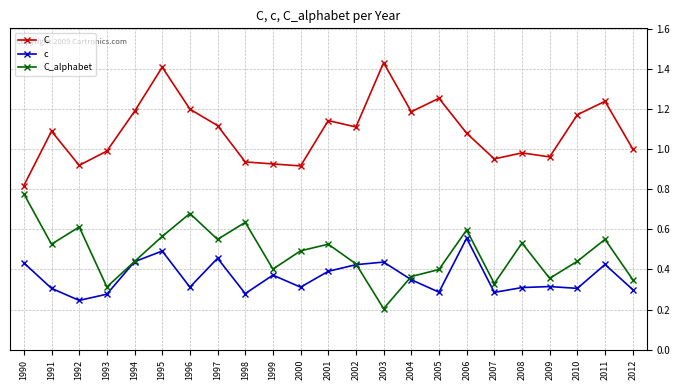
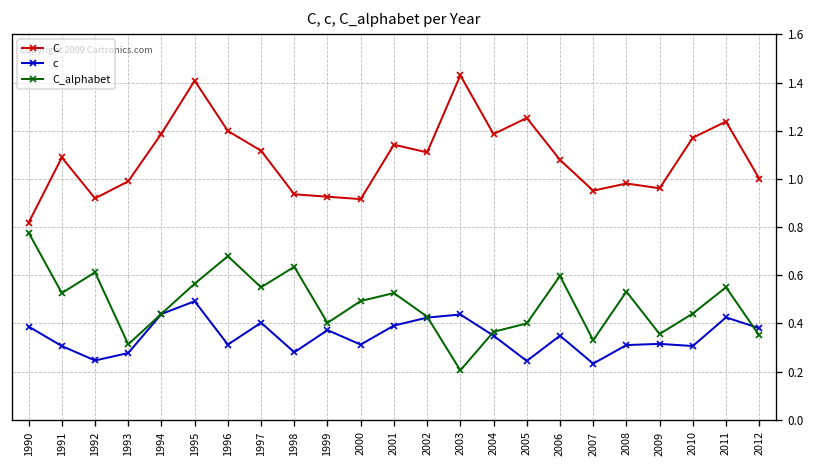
c, 1990: 0.43 -> 0.39
c, 1997: 0.46 -> 0.40
c, 2005: 0.29 -> 0.24
c, 2006: 0.56 -> 0.35
c, 2007: 0.29 -> 0.23
c, 2012: 0.30 -> 0.38
